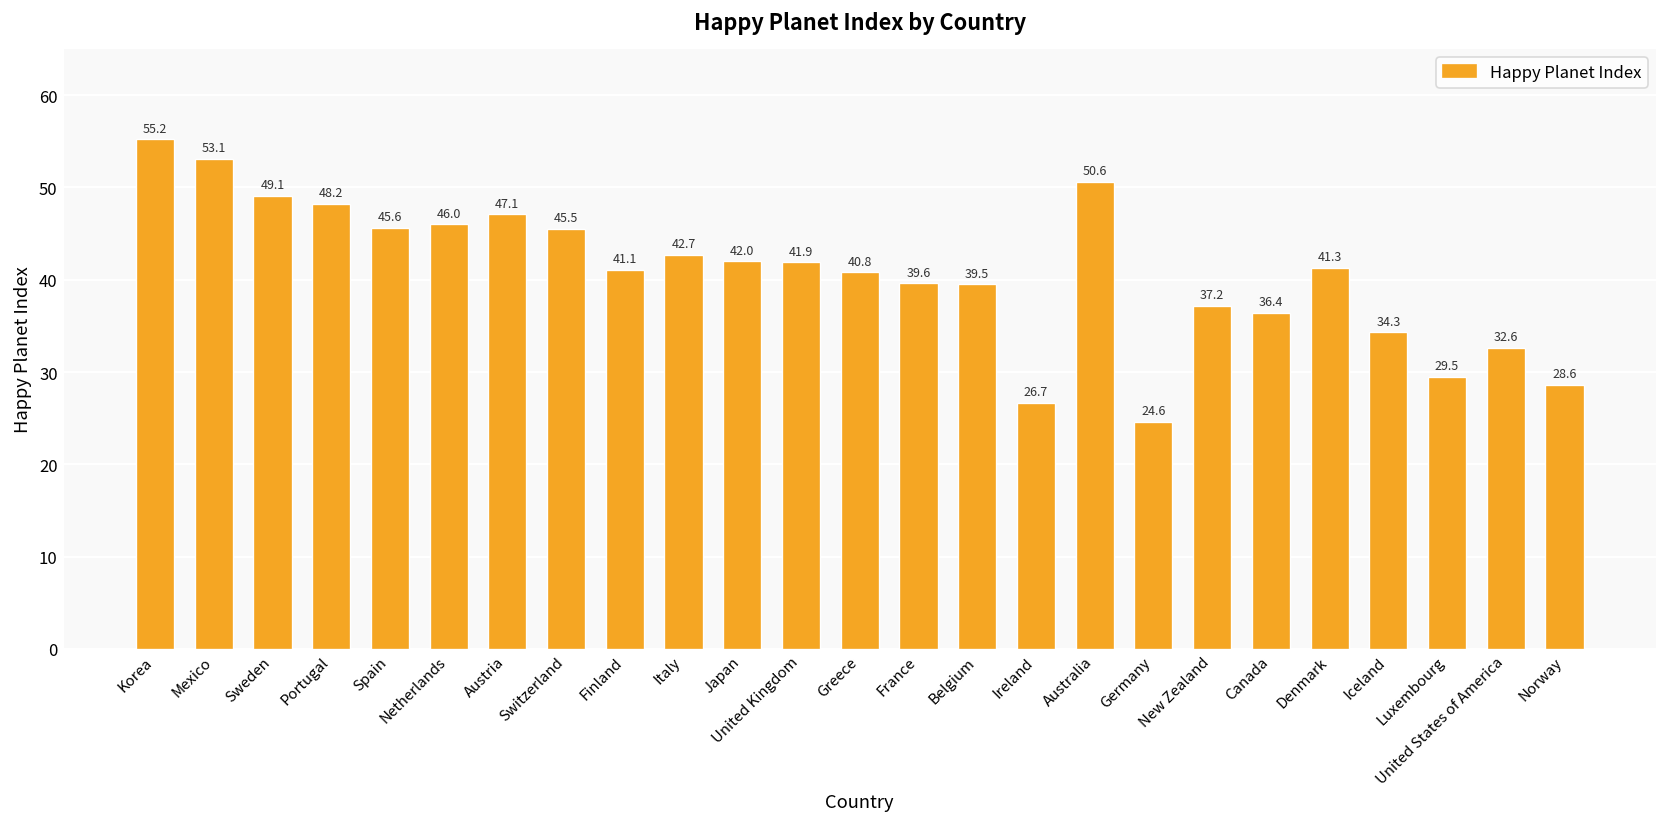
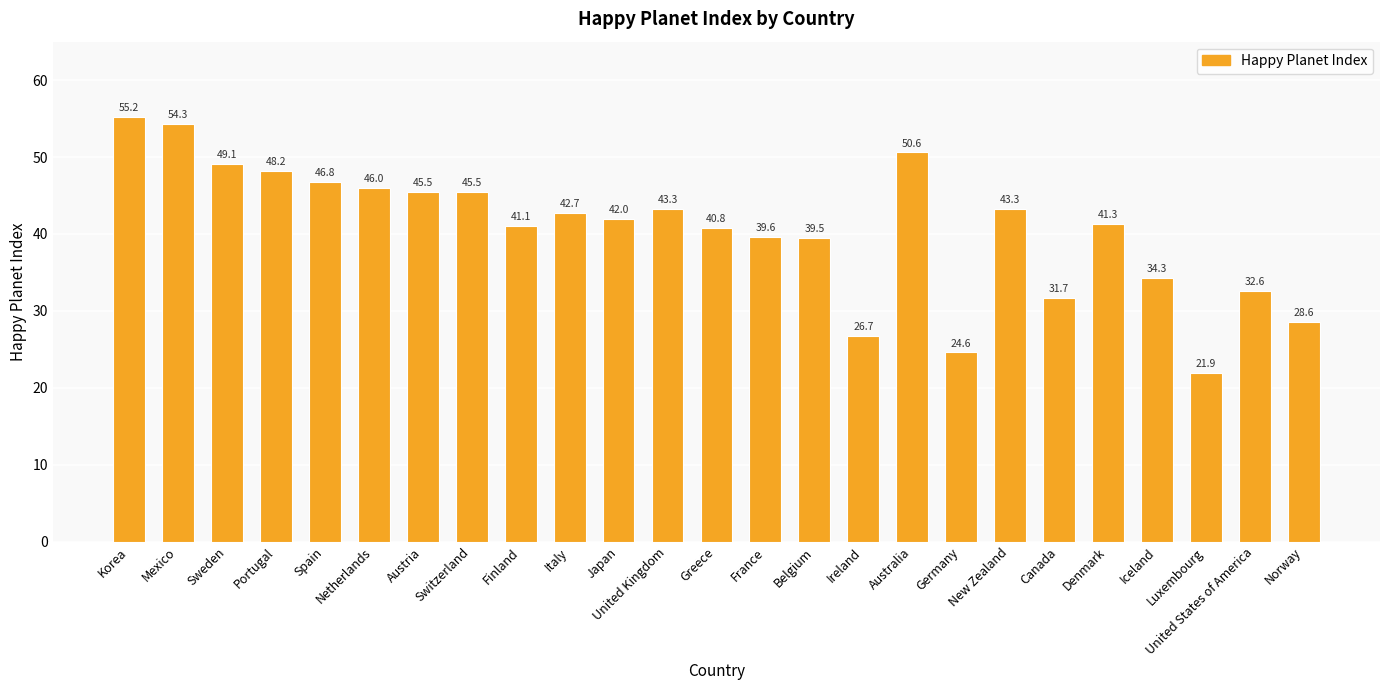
Mexico: 53.1 -> 54.3
Spain: 45.6 -> 46.8
Austria: 47.1 -> 45.5
United Kingdom: 41.9 -> 43.3
New Zealand: 37.2 -> 43.3
Canada: 36.4 -> 31.7
Luxembourg: 29.5 -> 21.9
